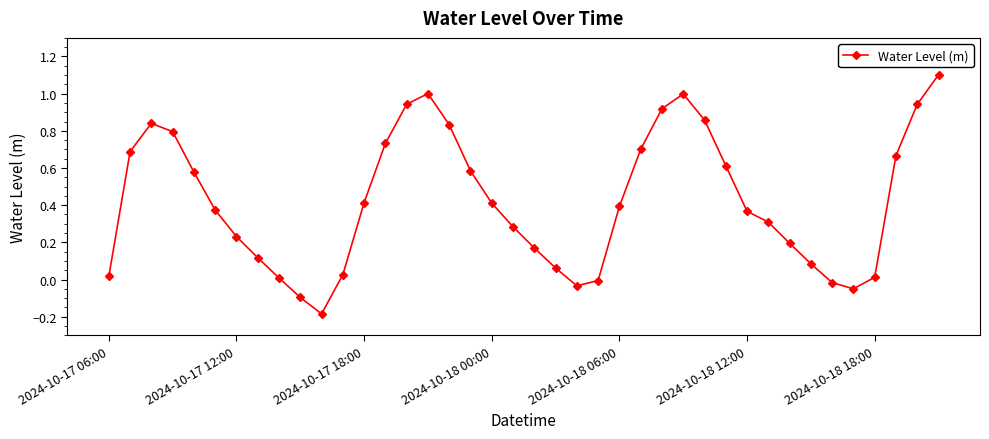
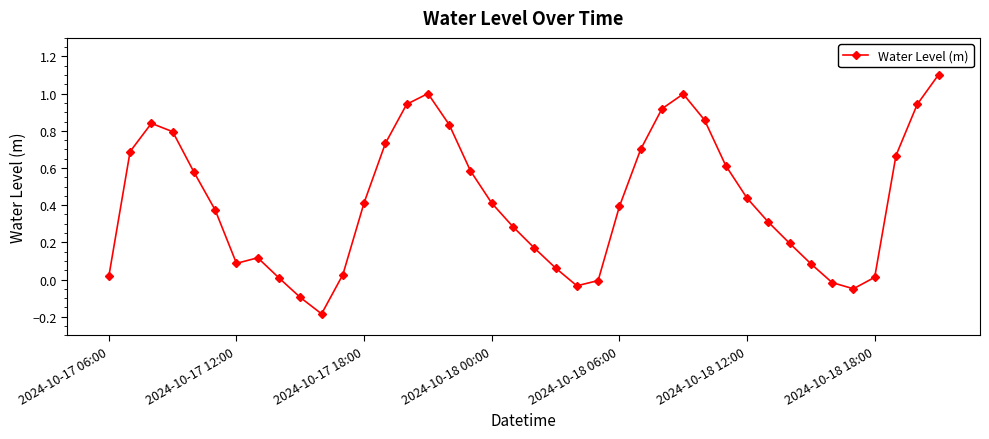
2024-10-17 12:00: 0.23 -> 0.09
2024-10-18 12:00: 0.37 -> 0.44
